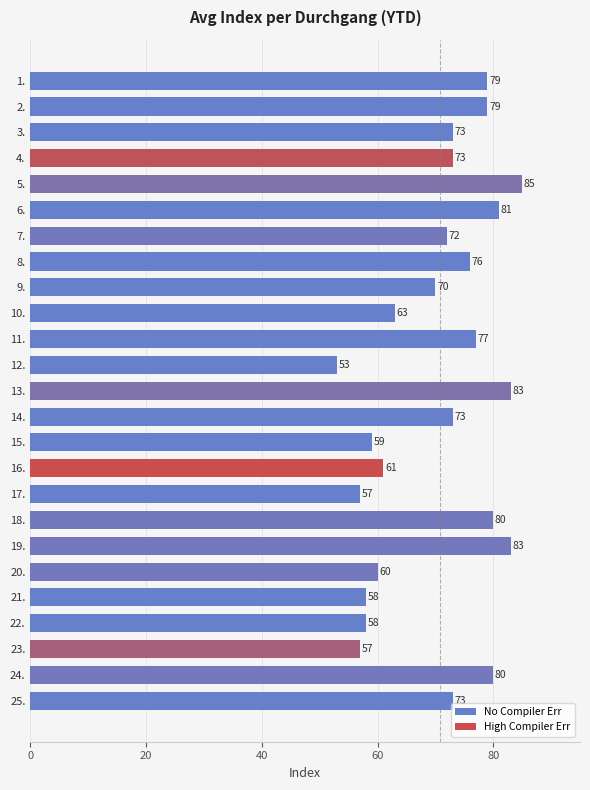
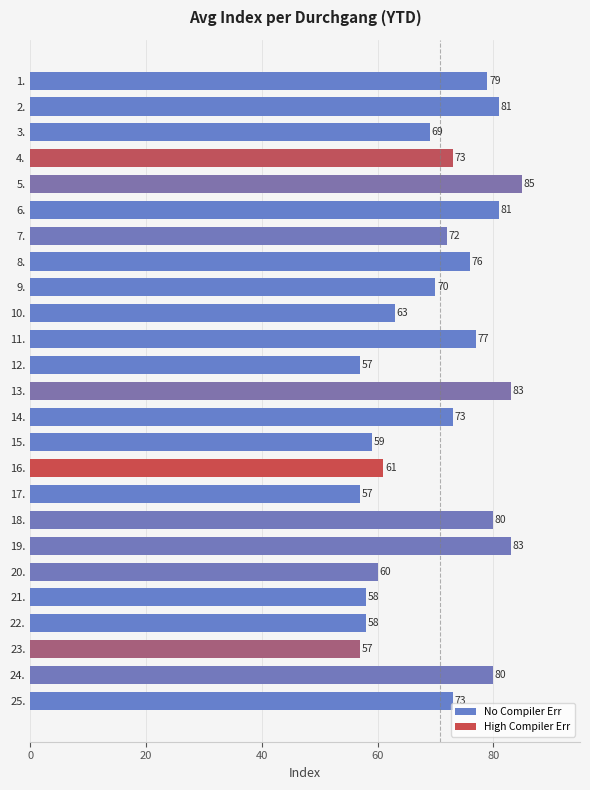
2.: 79 -> 81
3.: 73 -> 69
12.: 53 -> 57
